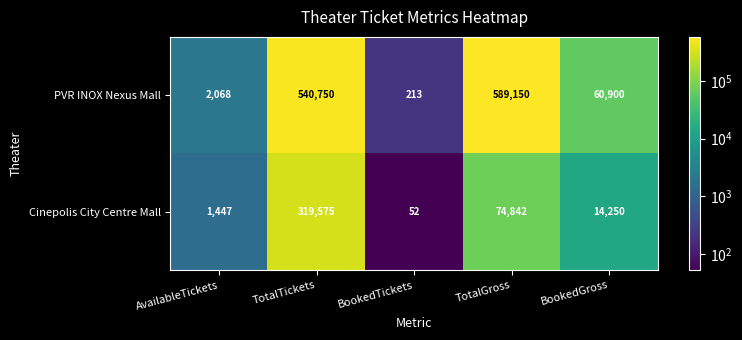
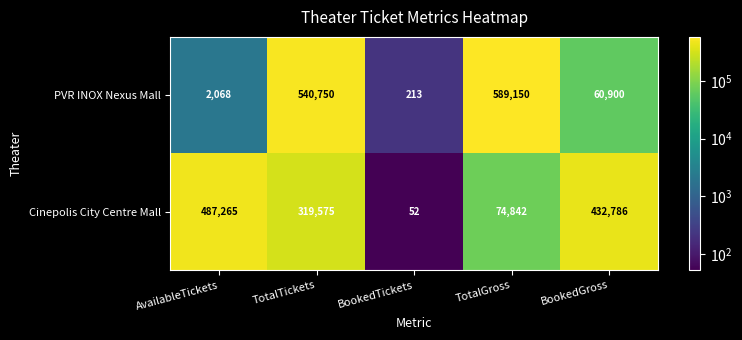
Cinepolis City Centre Mall, AvailableTickets: 1,447 -> 487,265
Cinepolis City Centre Mall, BookedGross: 14,250 -> 432,786
